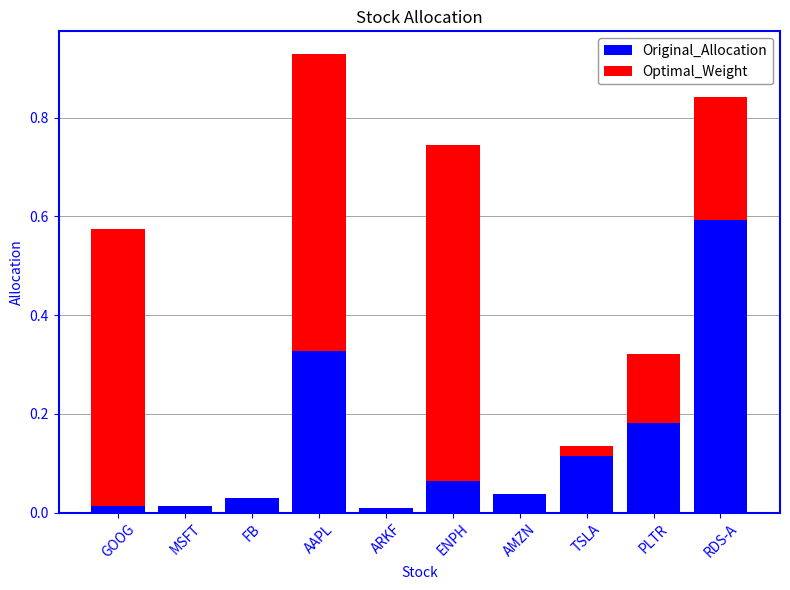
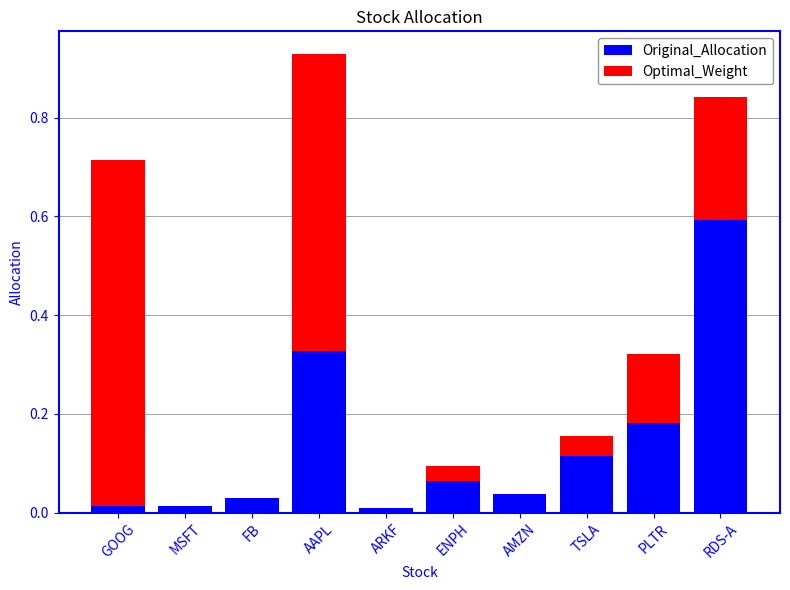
Optimal_Weight, GOOG: 0.56 -> 0.70
Optimal_Weight, ENPH: 0.68 -> 0.03
Optimal_Weight, TSLA: 0.02 -> 0.04
